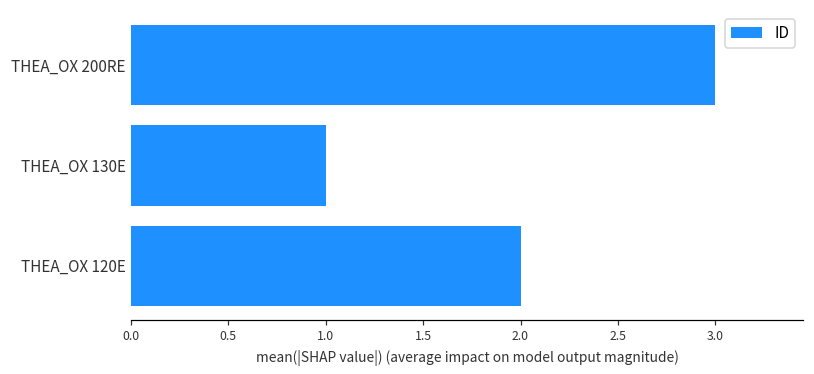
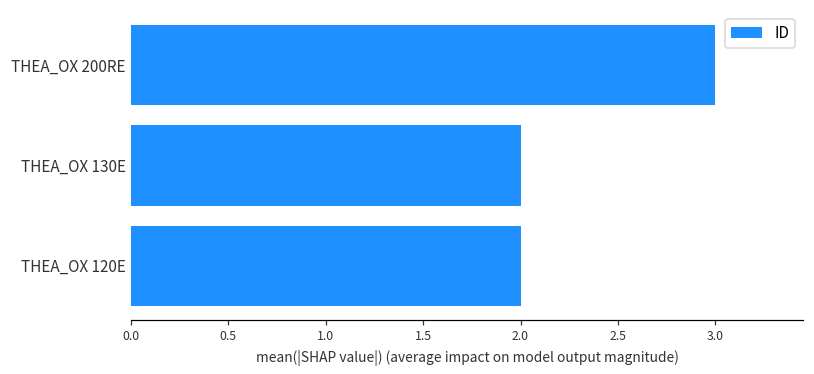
THEA_OX 130E: 1 -> 2
